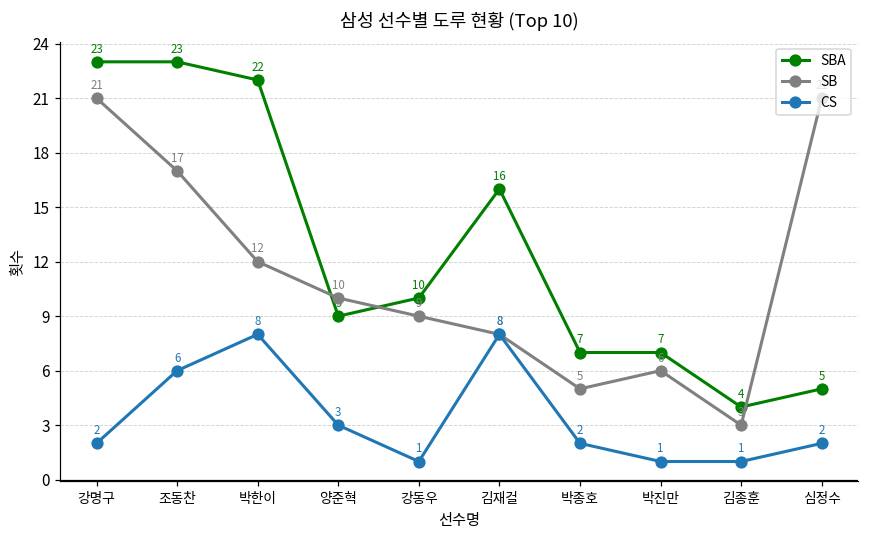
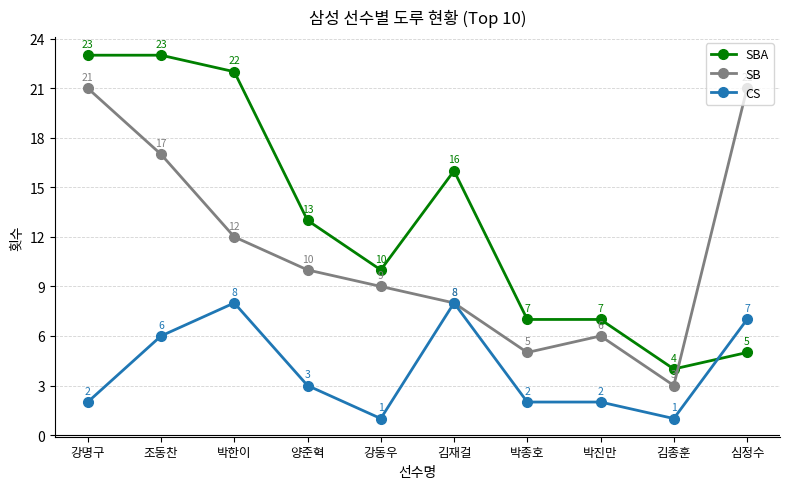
SBA, 양준혁: 9 -> 13
CS, 박진만: 1 -> 2
CS, 심정수: 2 -> 7
